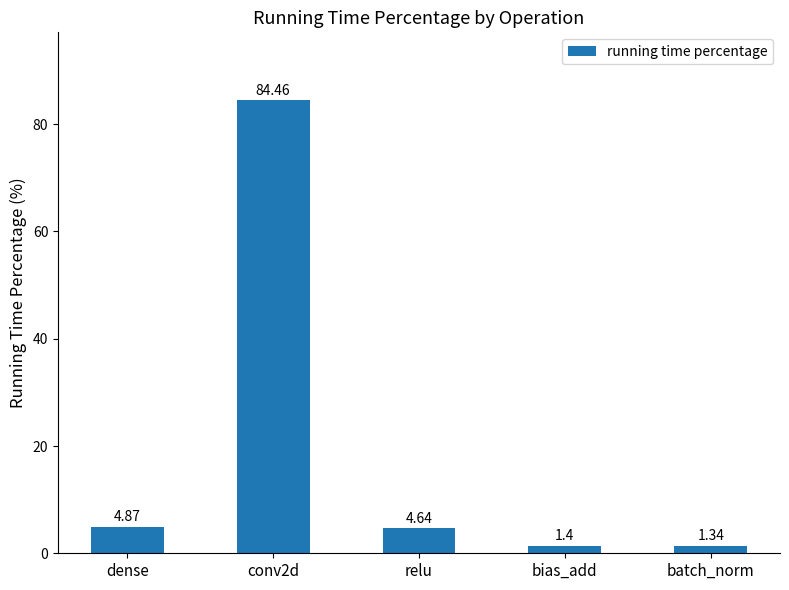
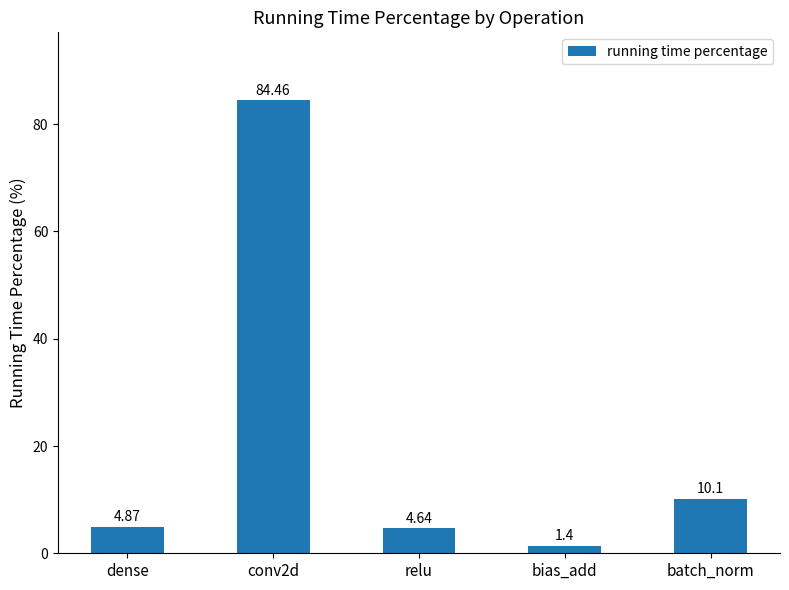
batch_norm: 1.34 -> 10.1
